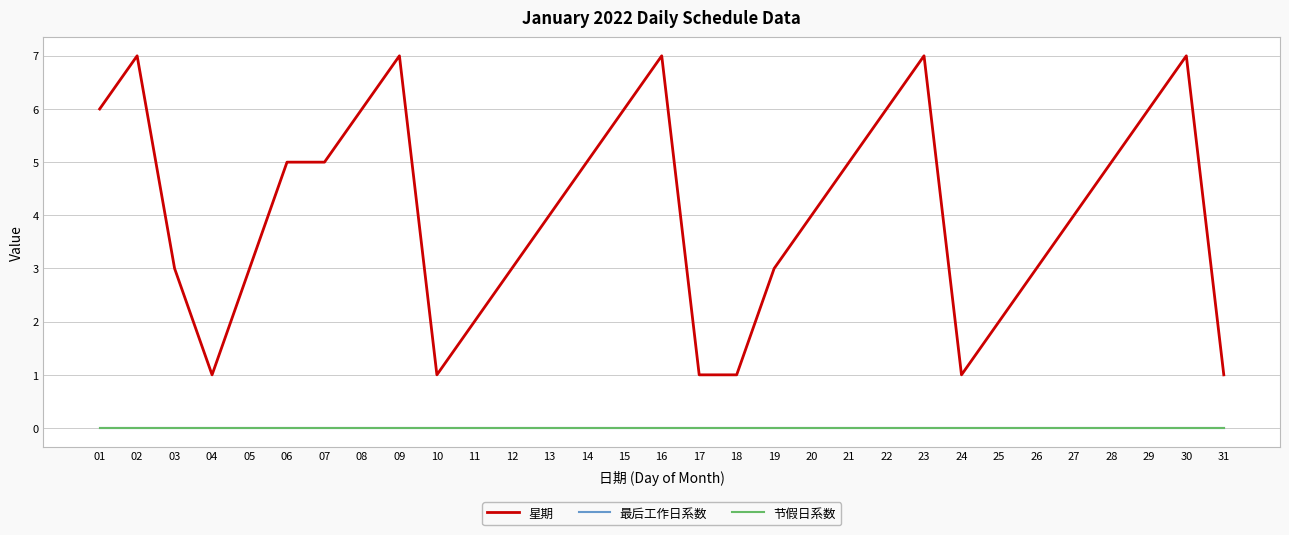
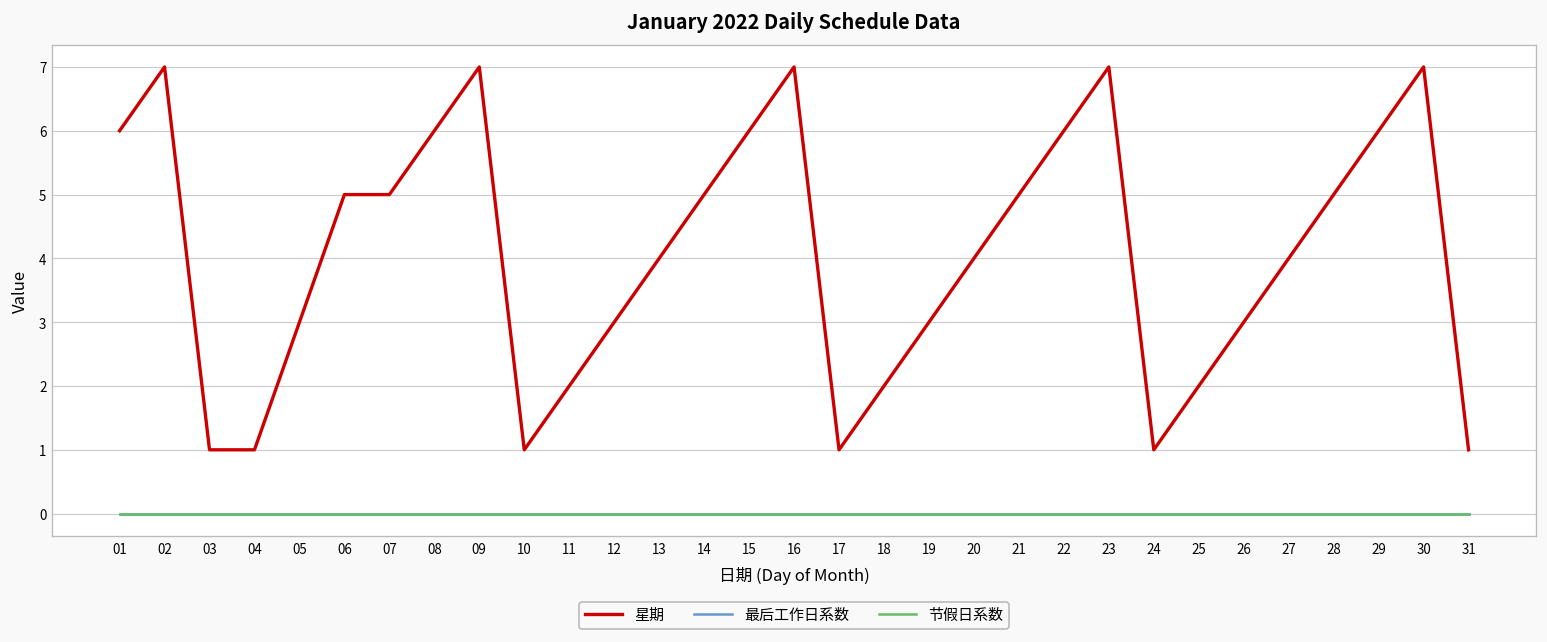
星期, 03: 3 -> 1
星期, 18: 1 -> 2
